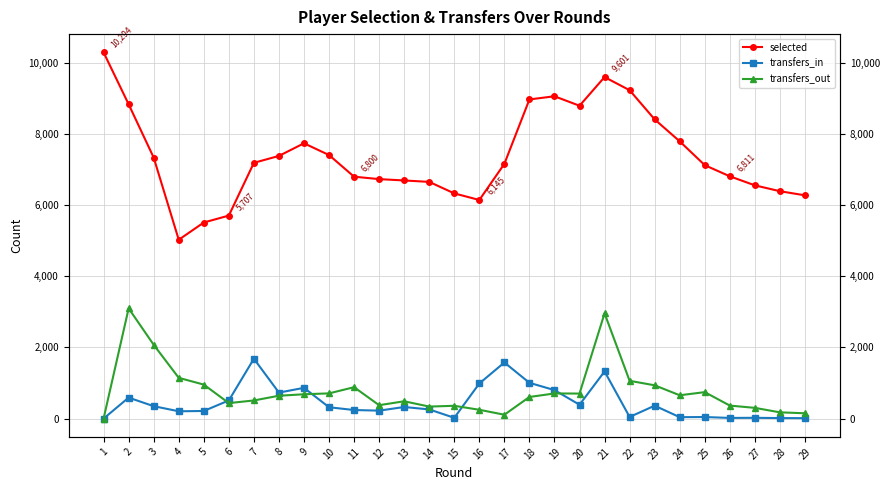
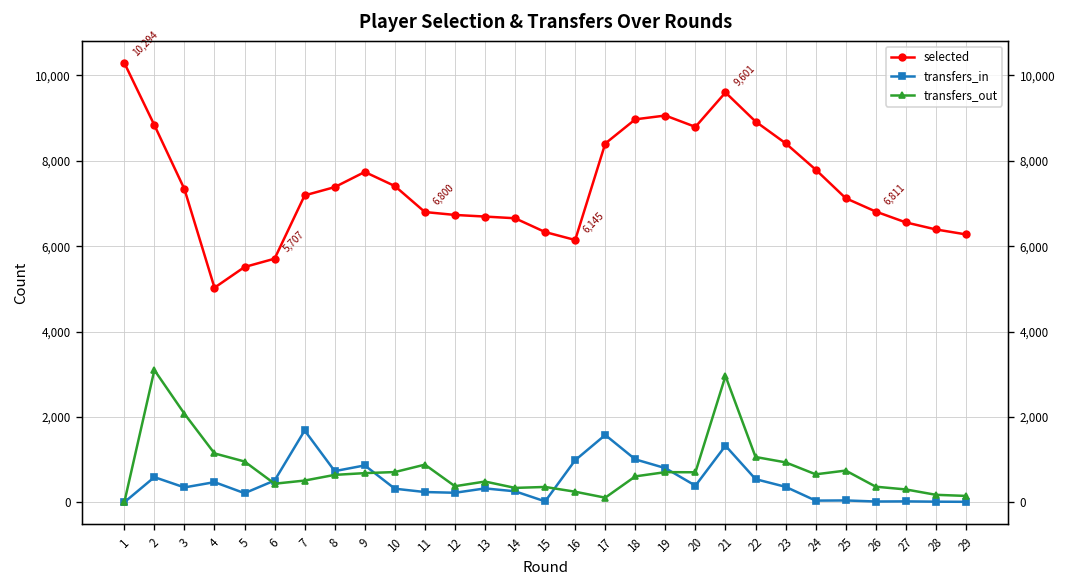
transfers_in, 4: 200 -> 500
selected, 17: 7,200 -> 8,400
selected, 22: 9,200 -> 8,900
transfers_in, 22: 0 -> 500
